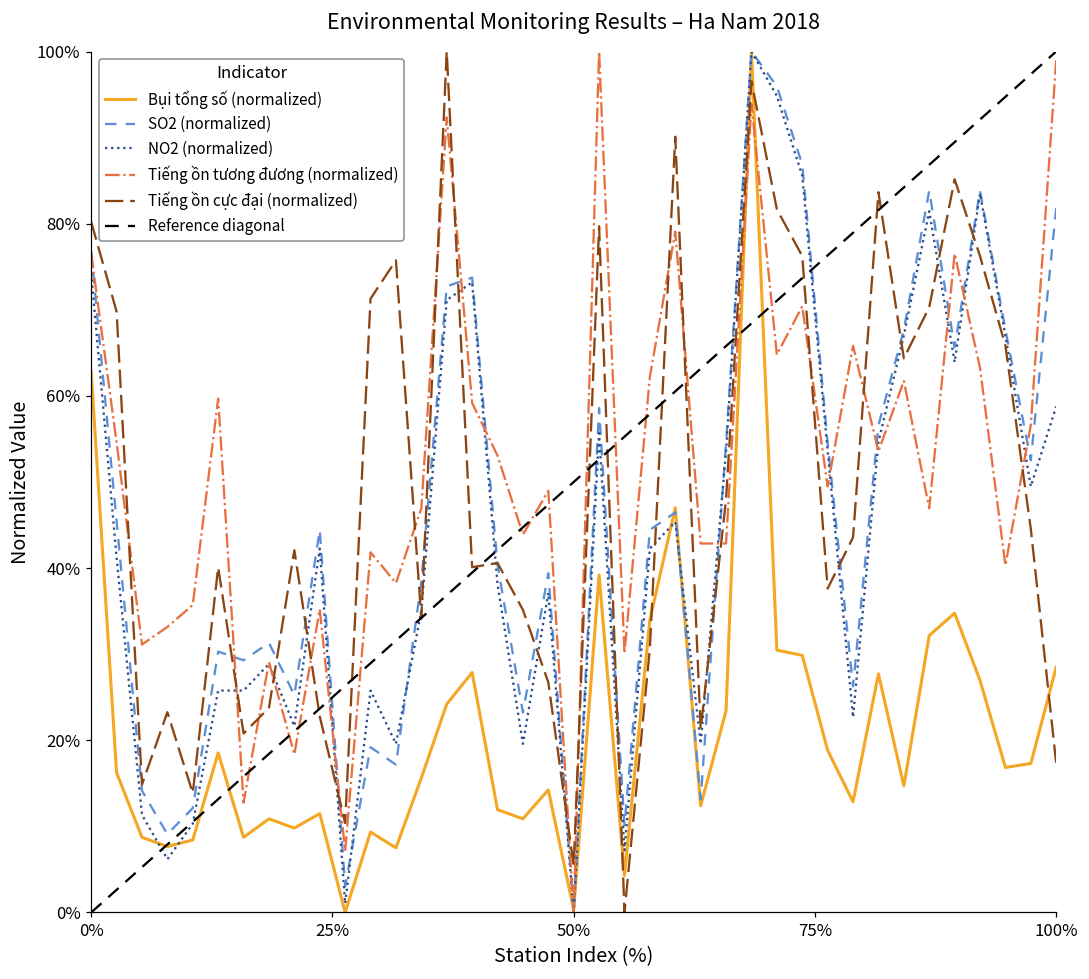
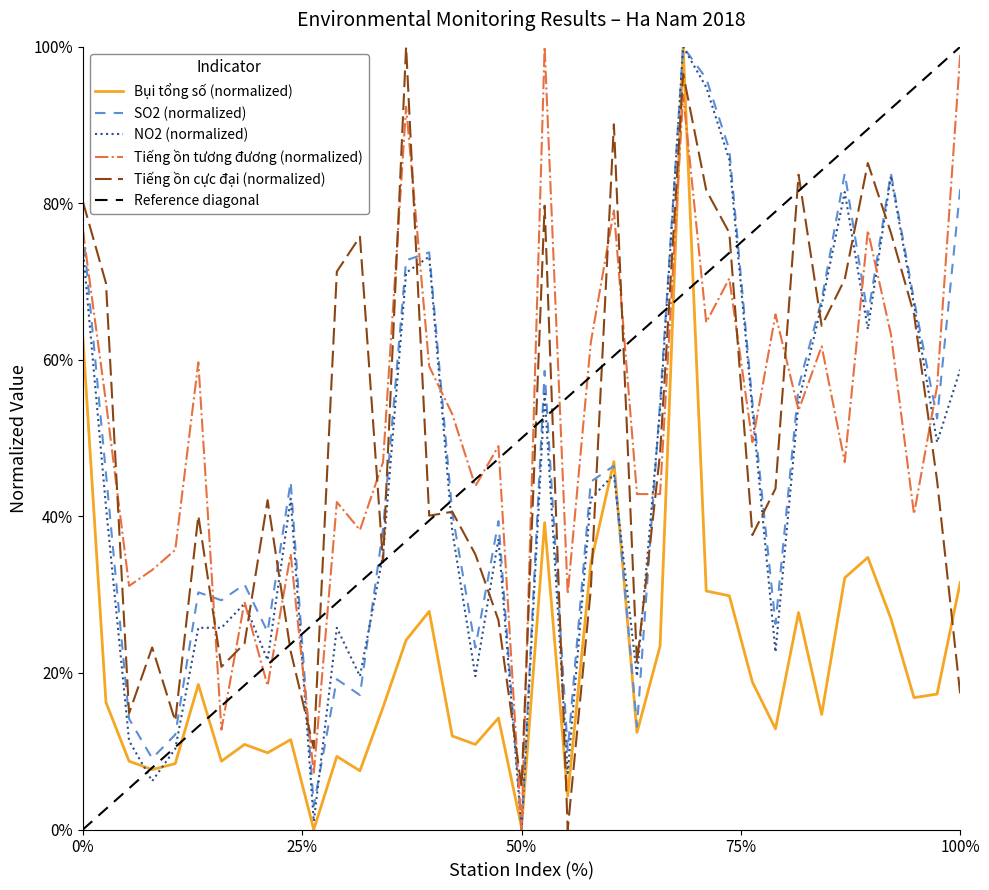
Bụi tổng số (normalized), 100%: 28% -> 32%
